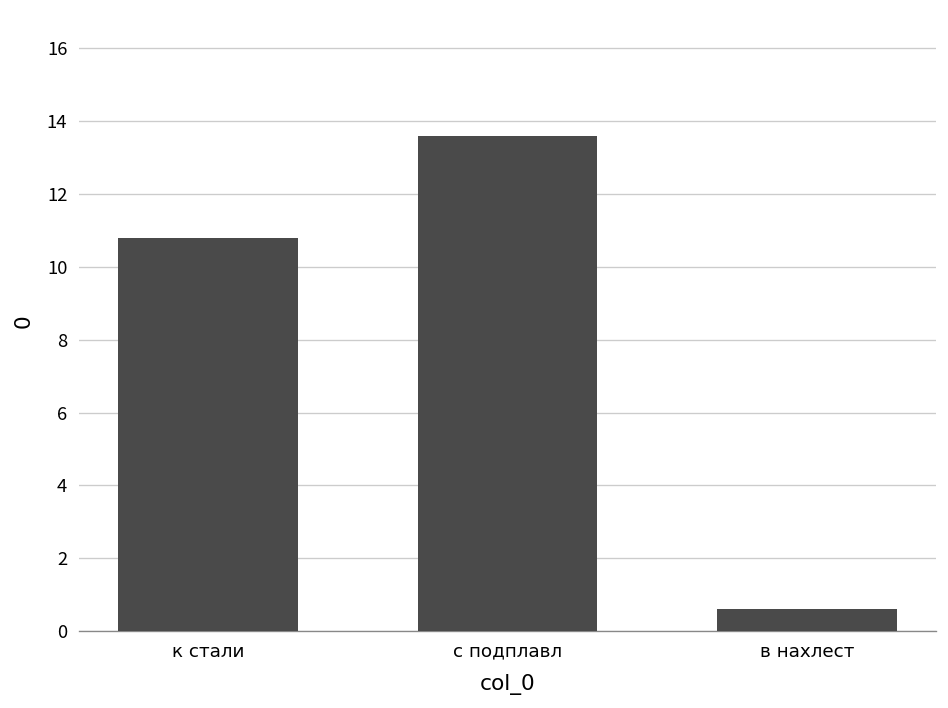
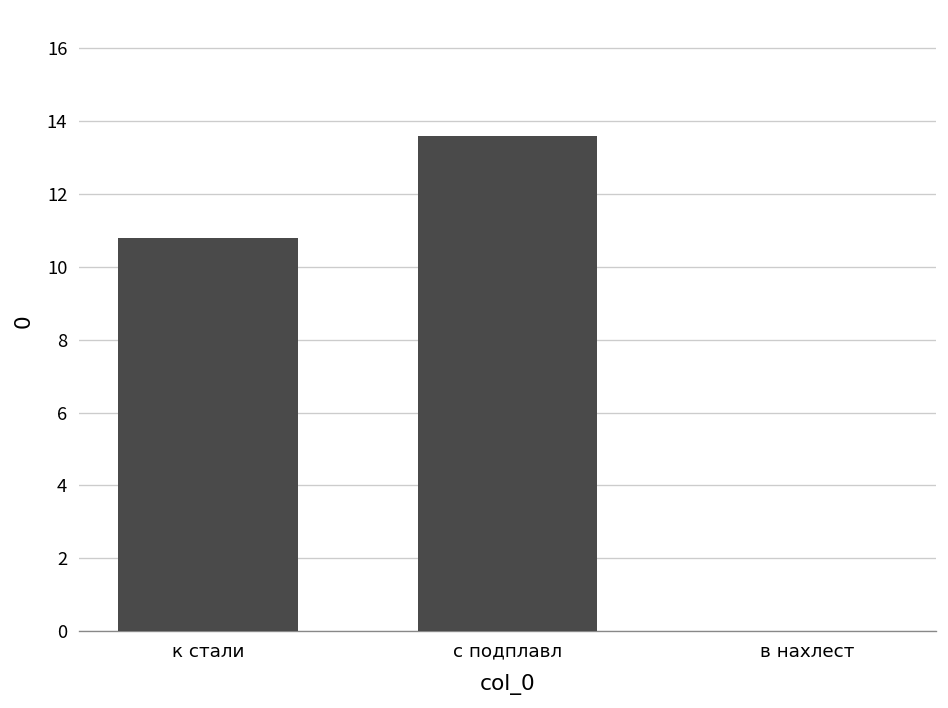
в нахлест: 0.6 -> 0.0
